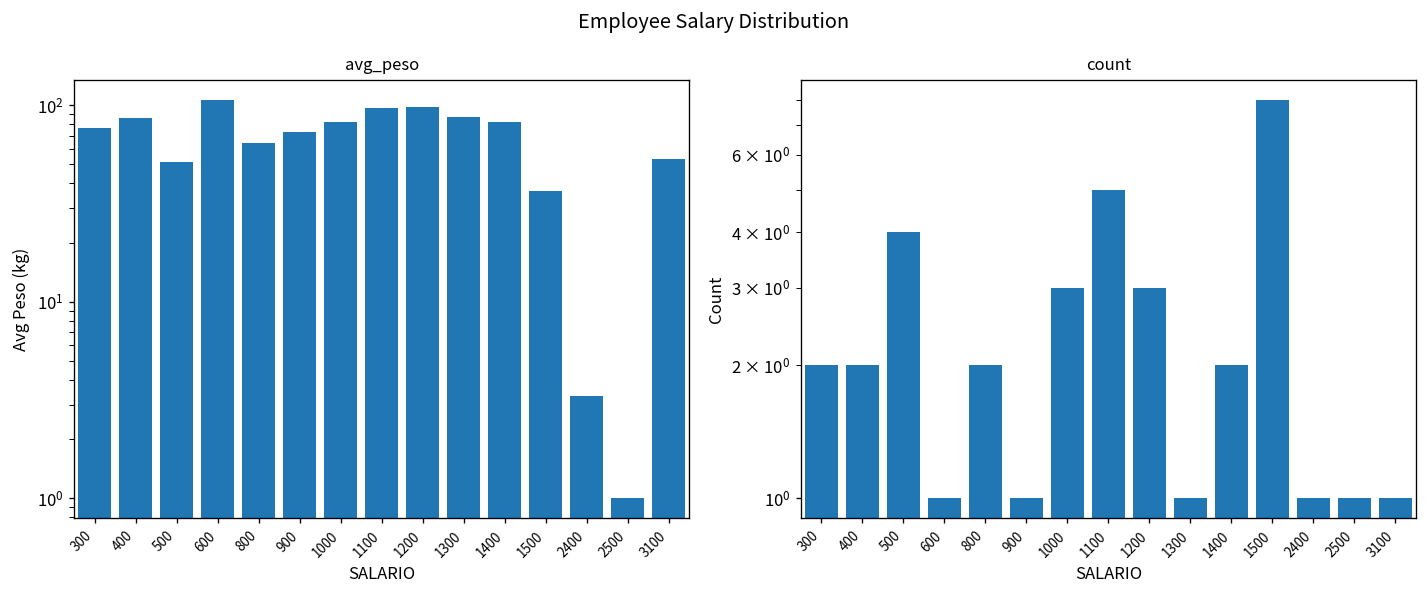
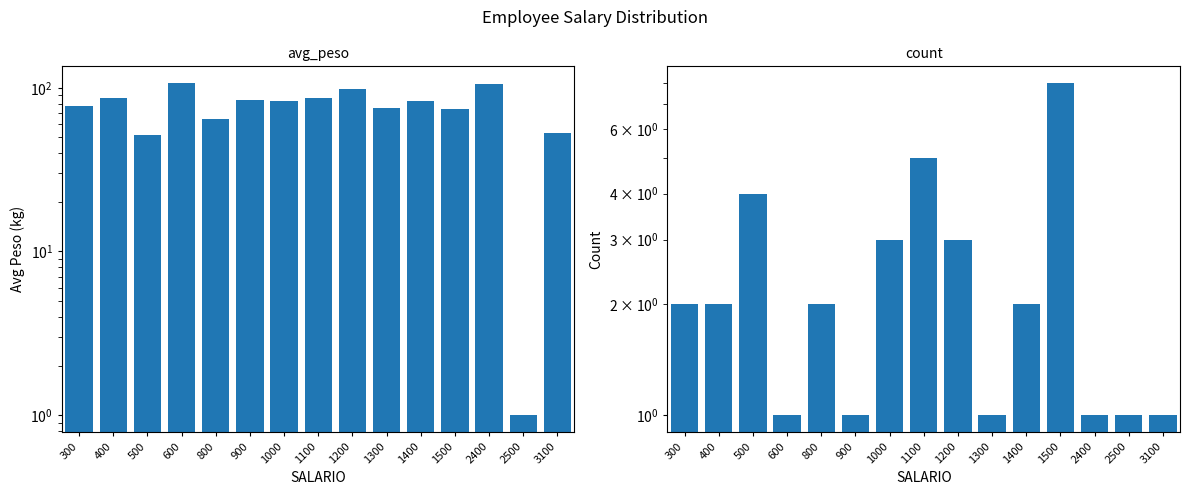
avg_peso, 900: 70 -> 80
avg_peso, 1100: 100 -> 90
avg_peso, 1300: 90 -> 80
avg_peso, 1500: 37 -> 70
avg_peso, 2400: 3.3 -> 110
